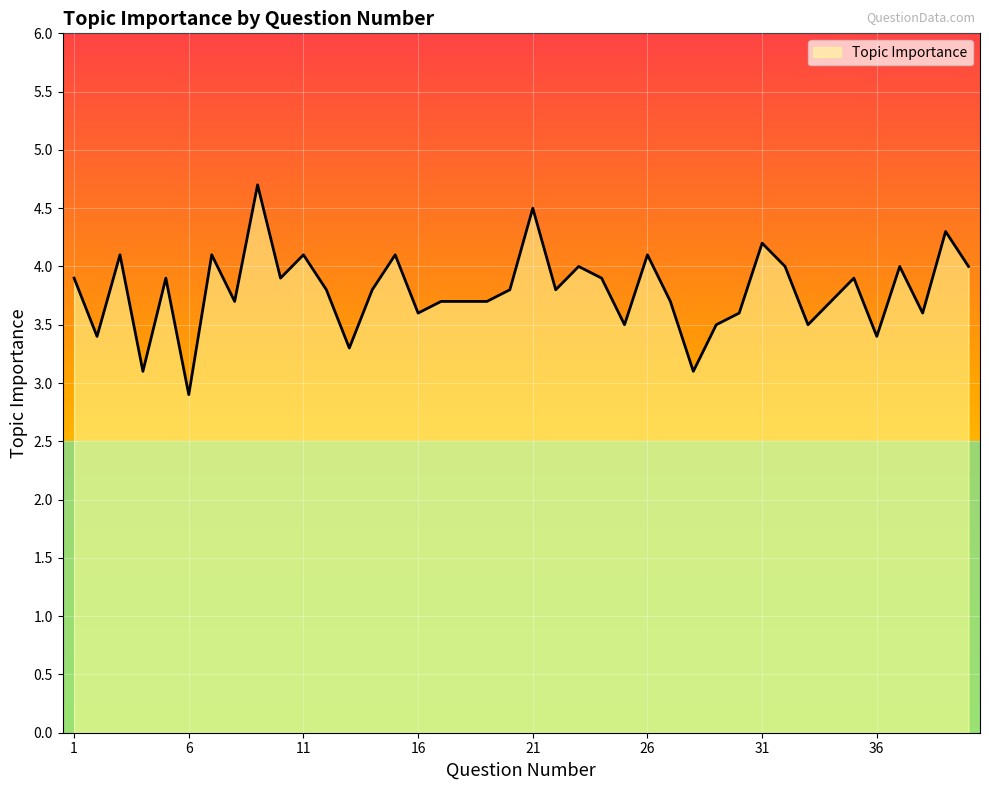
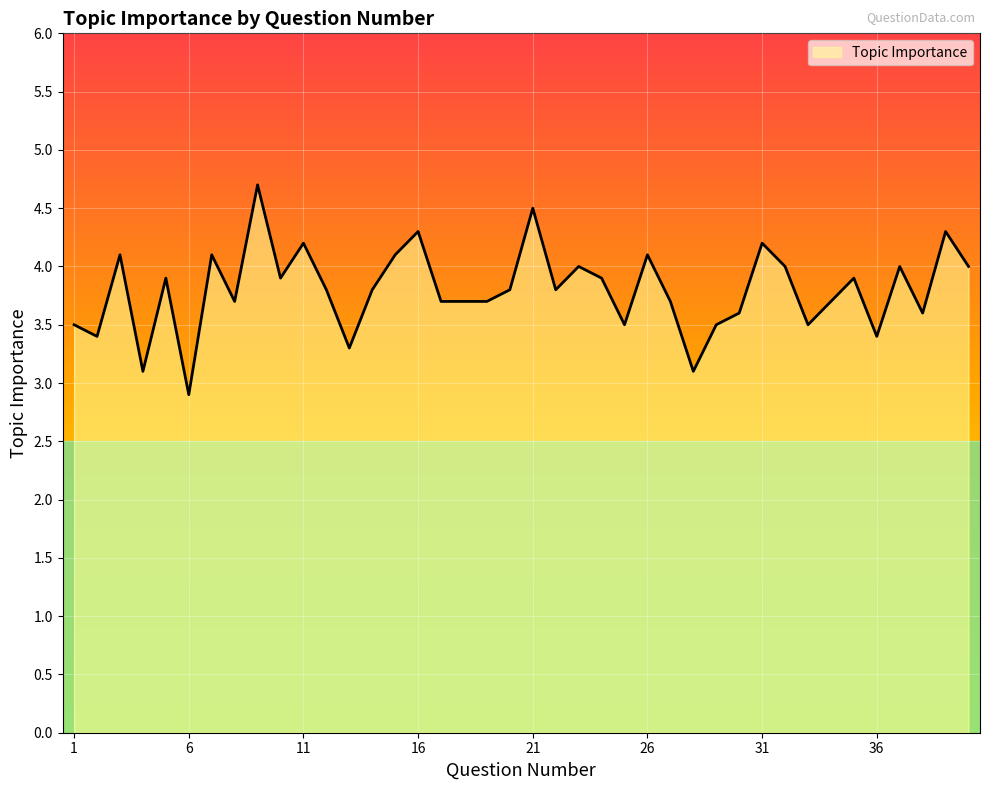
1: 3.9 -> 3.5
11: 4.1 -> 4.2
16: 3.6 -> 4.3
